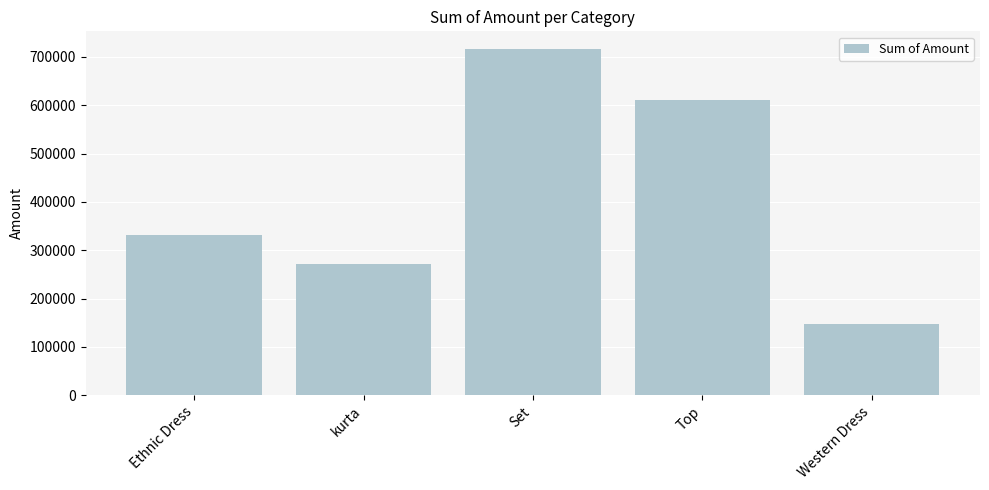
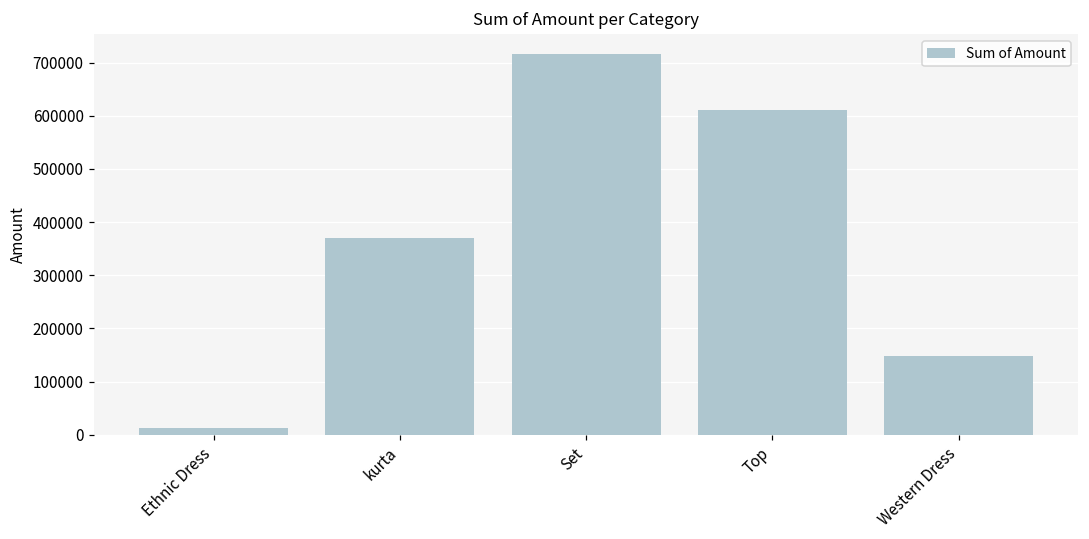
Ethnic Dress: 330000 -> 10000
kurta: 270000 -> 370000
